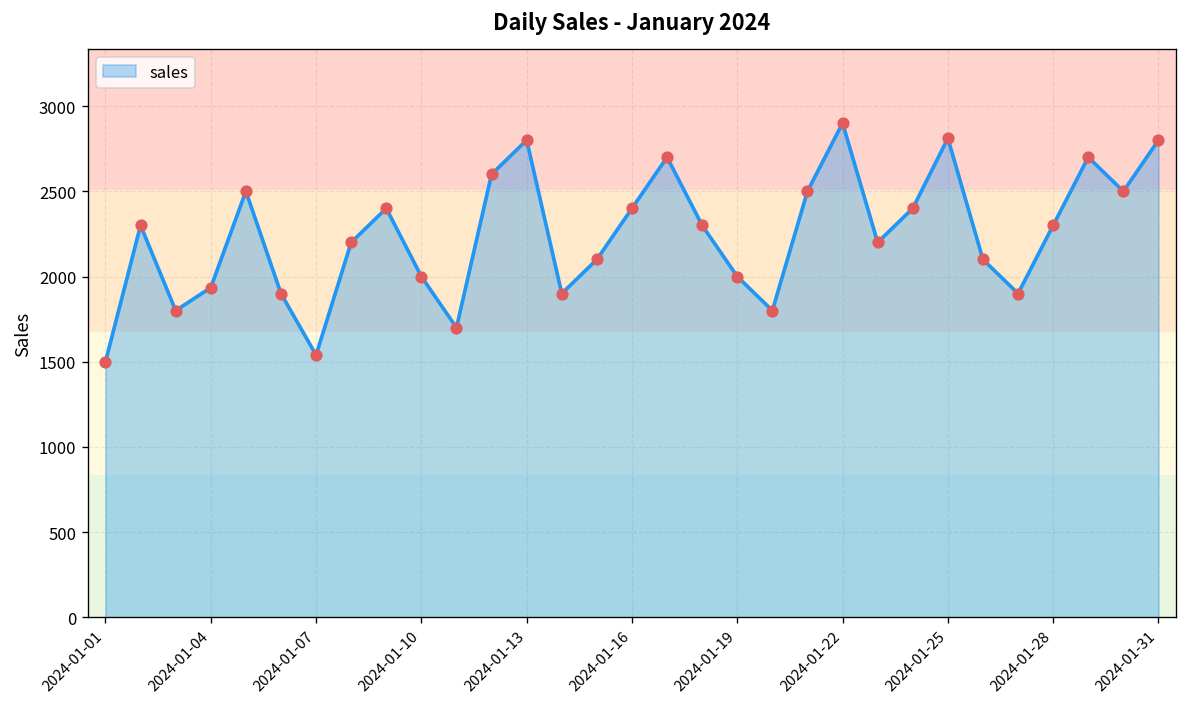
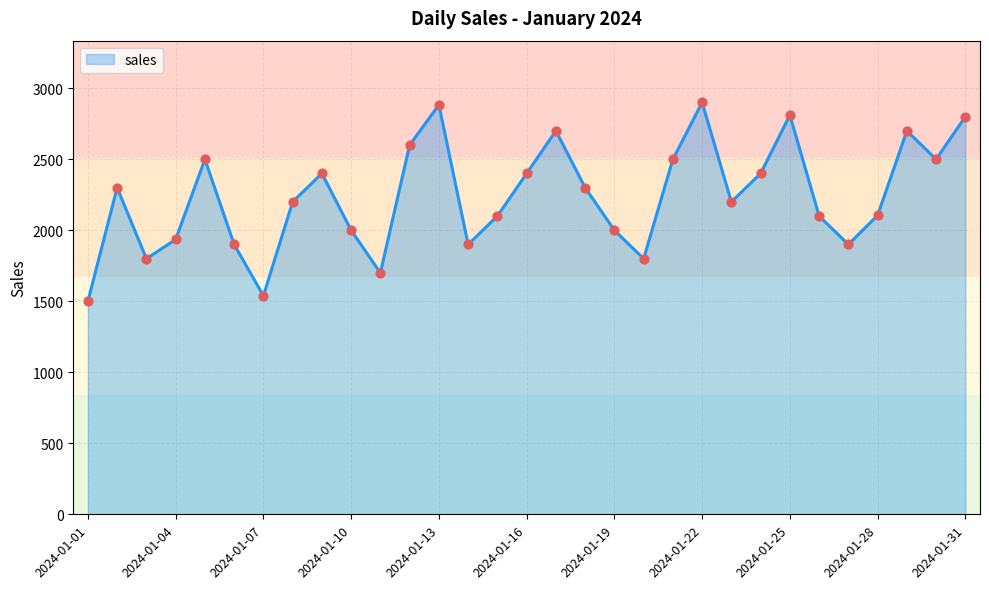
2024-01-13: 2800 -> 2880
2024-01-28: 2300 -> 2110
